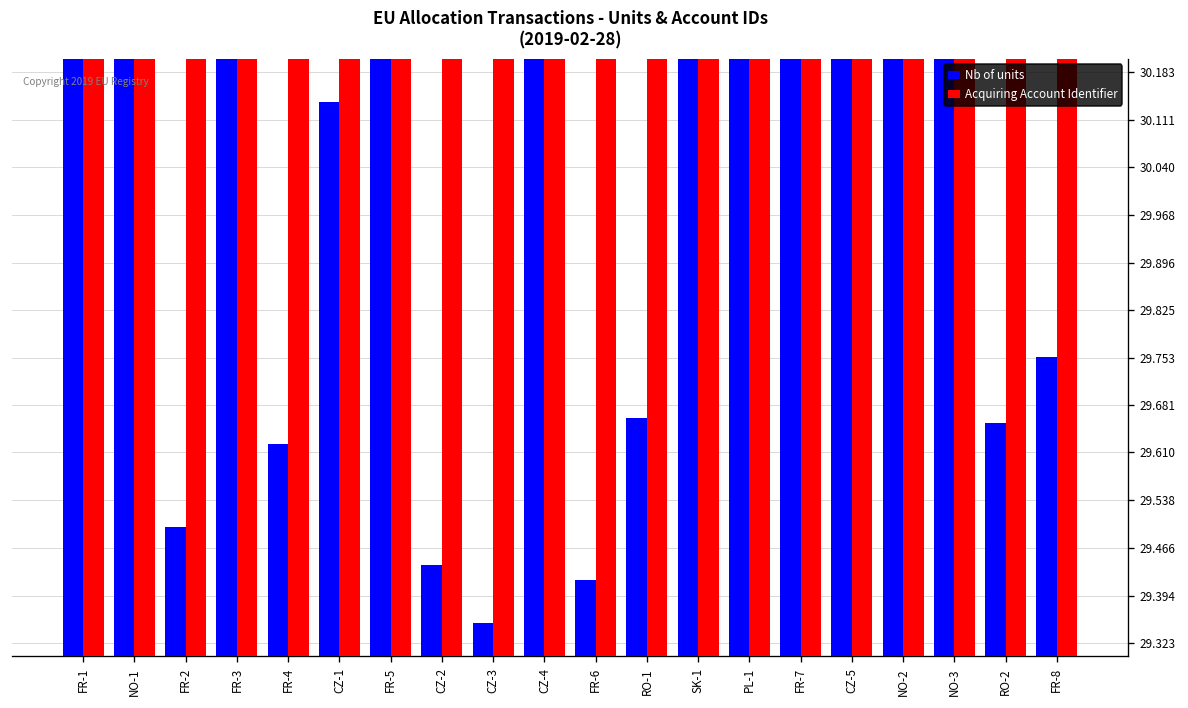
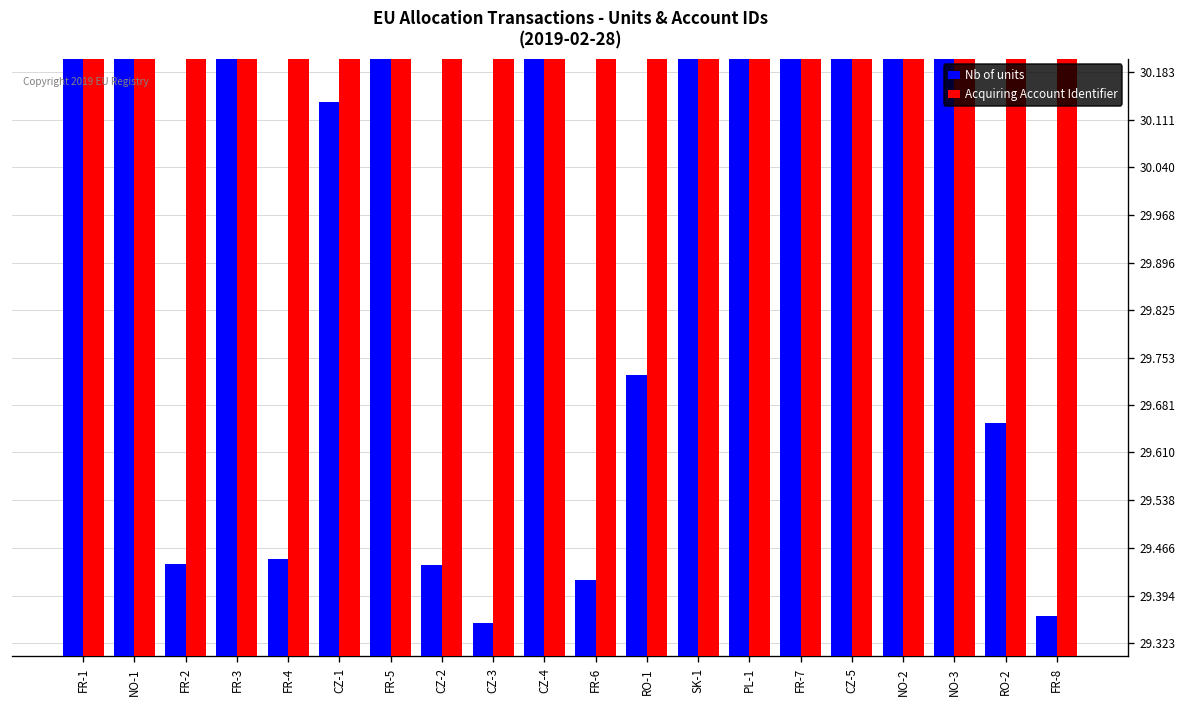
Nb of units, FR-2: 29.50 -> 29.44
Nb of units, FR-4: 29.62 -> 29.45
Nb of units, RO-1: 29.66 -> 29.73
Nb of units, FR-8: 29.75 -> 29.36
